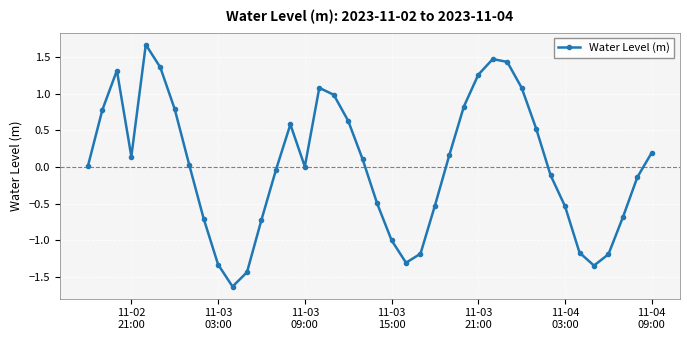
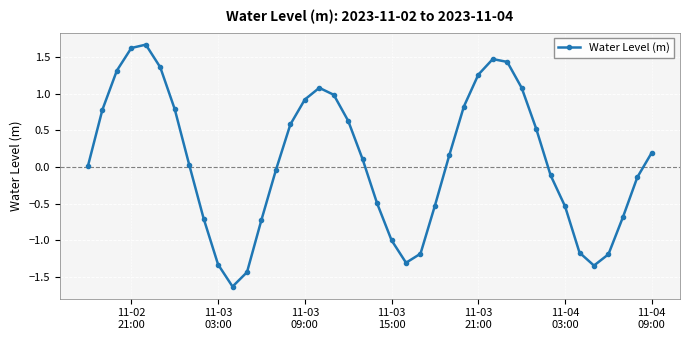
11-02 21:00: 0.1 -> 1.6
11-03 09:00: 0.0 -> 0.9
